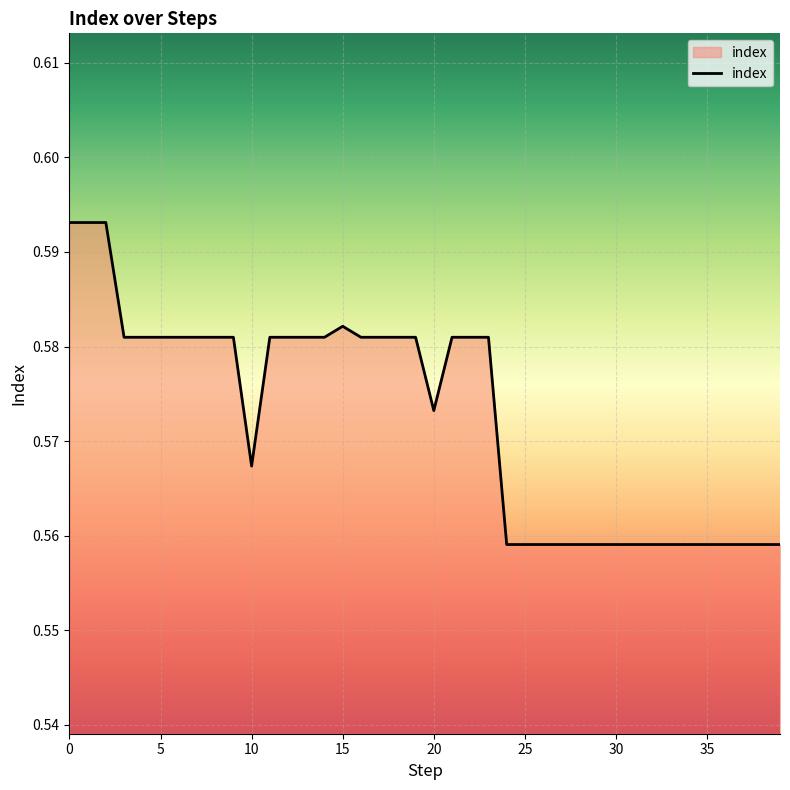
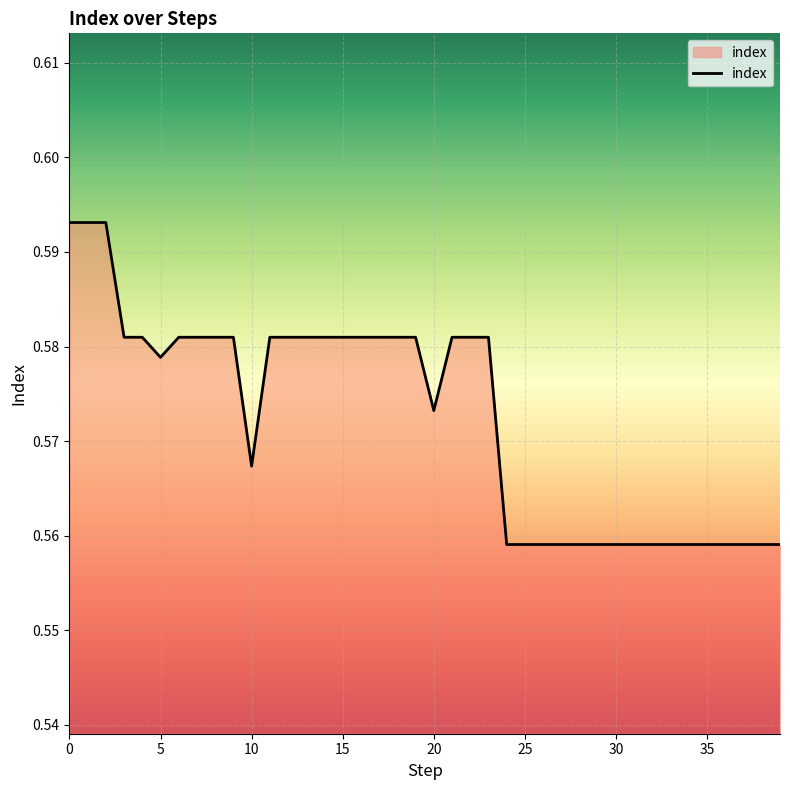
5: 0.581 -> 0.579
15: 0.582 -> 0.581
